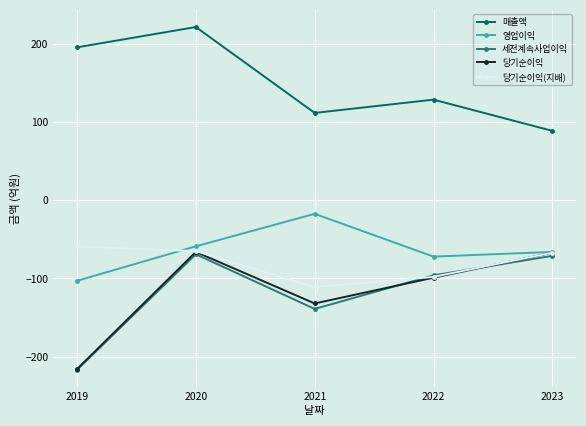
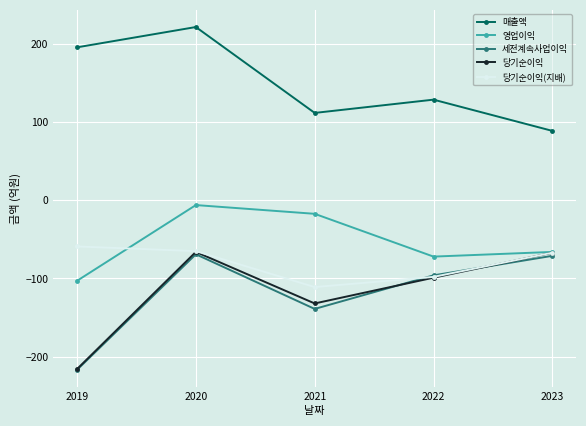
영업이익, 2020: -60 -> -10
